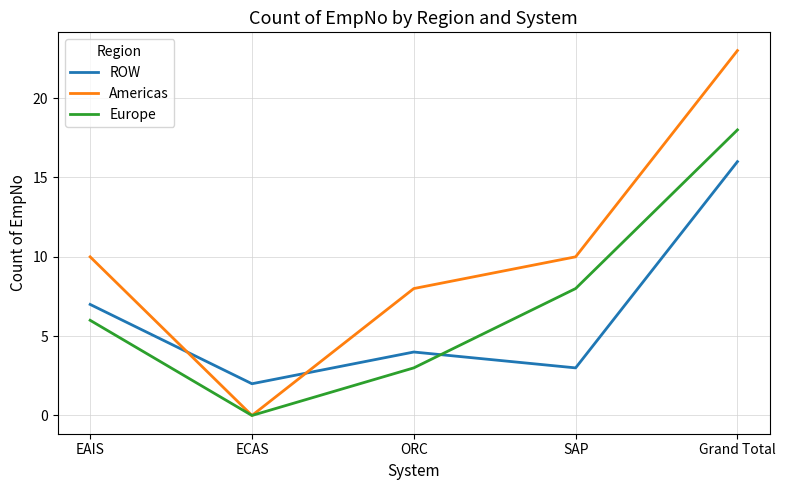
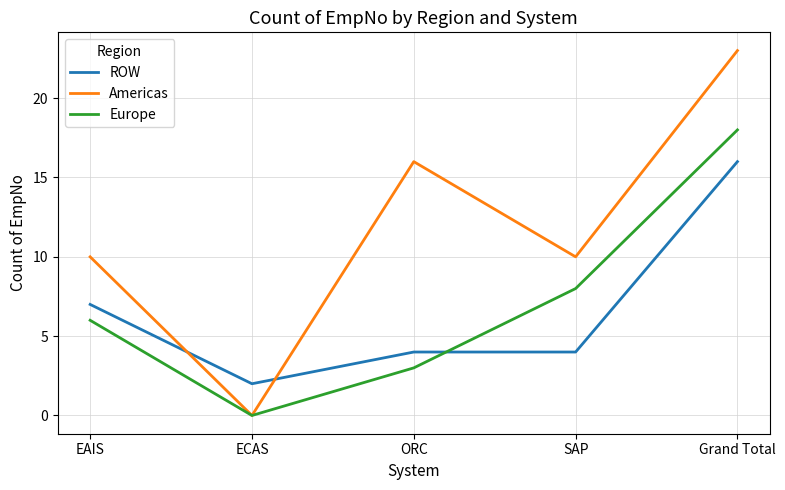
Americas, ORC: 8 -> 16
ROW, SAP: 3 -> 4
